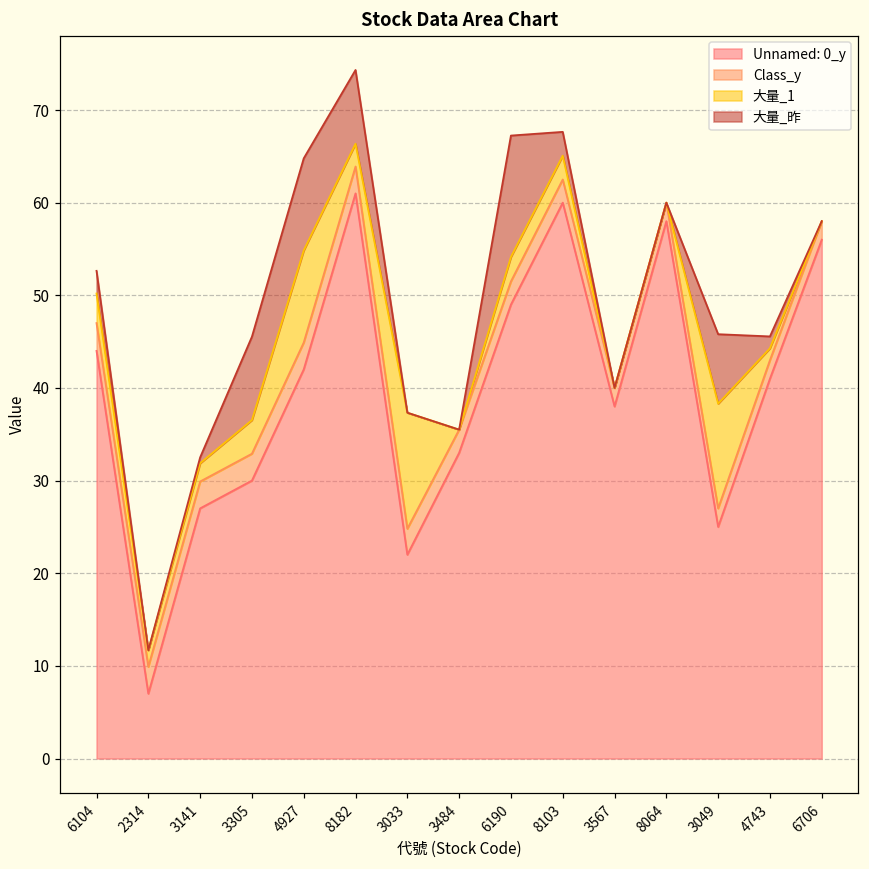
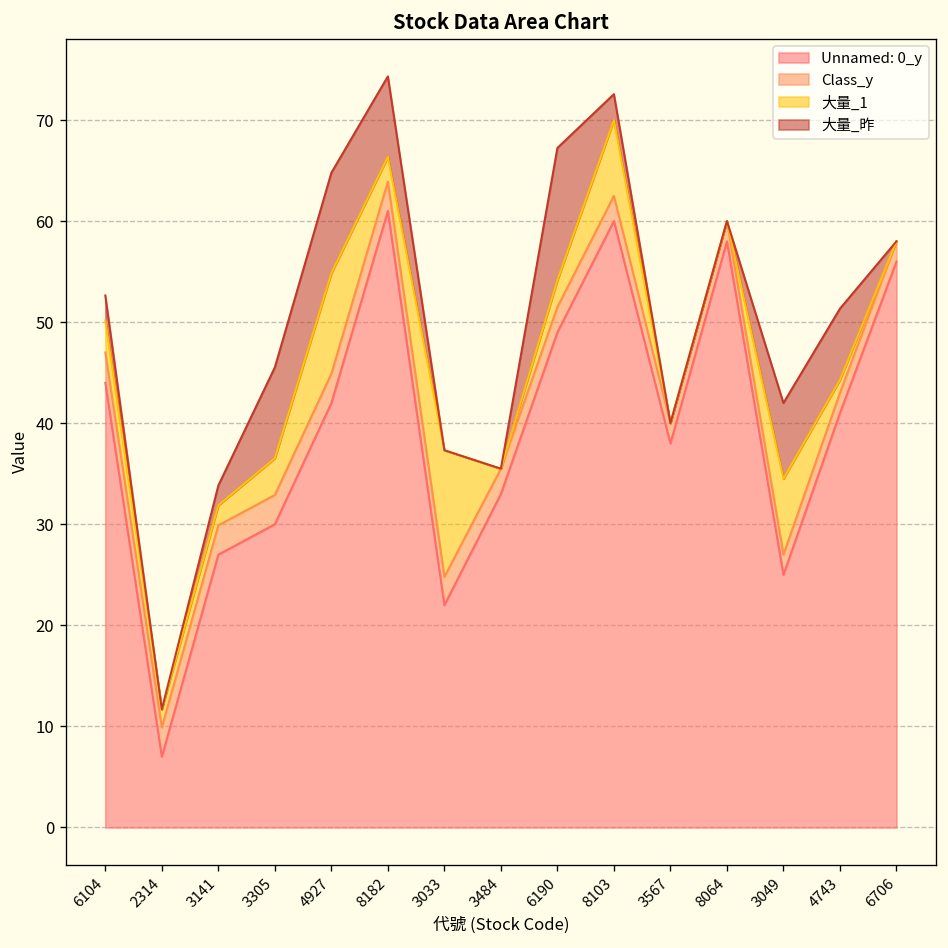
大量_昨, 3141: 1 -> 2
大量_1, 8103: 3 -> 7
大量_1, 3049: 11 -> 8
大量_昨, 4743: 1 -> 7
